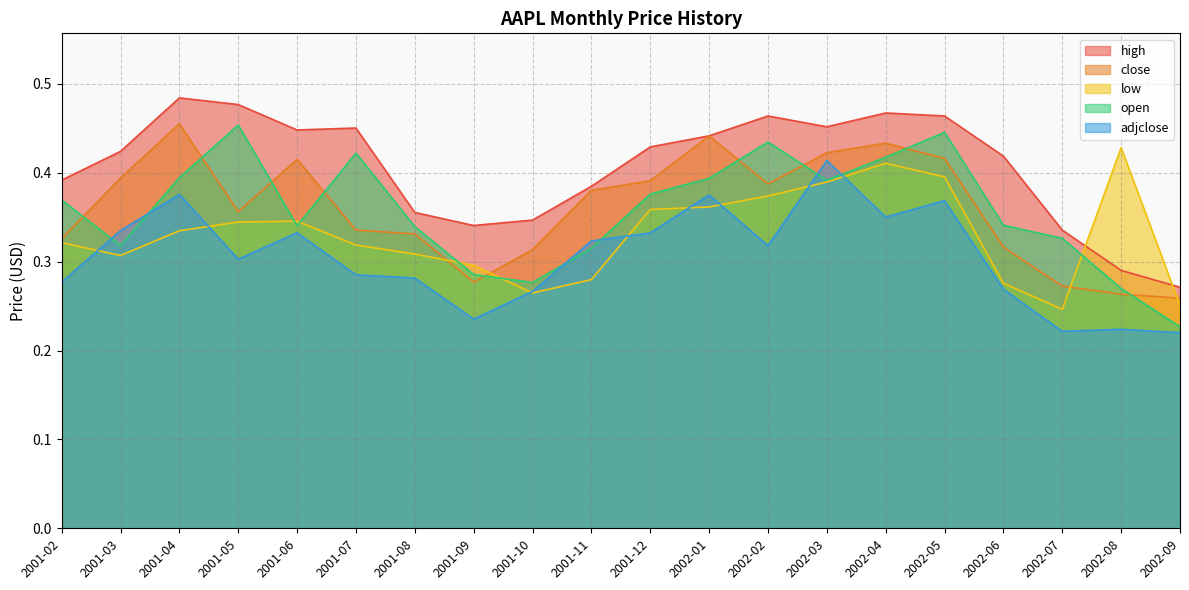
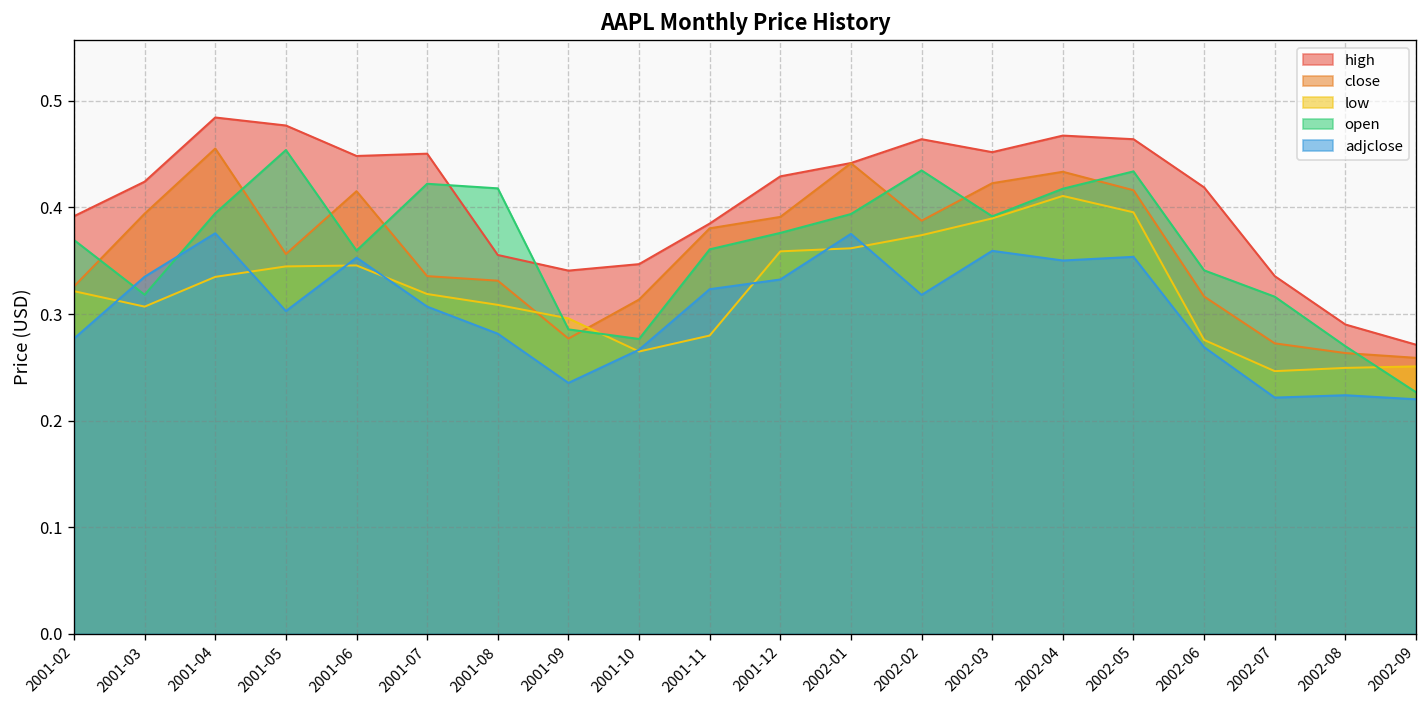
open, 2001-06: 0.34 -> 0.36
adjclose, 2001-06: 0.33 -> 0.35
adjclose, 2001-07: 0.29 -> 0.31
open, 2001-08: 0.34 -> 0.42
open, 2001-11: 0.32 -> 0.36
adjclose, 2002-03: 0.41 -> 0.36
open, 2002-05: 0.45 -> 0.43
adjclose, 2002-05: 0.37 -> 0.35
open, 2002-07: 0.33 -> 0.32
low, 2002-08: 0.43 -> 0.25
